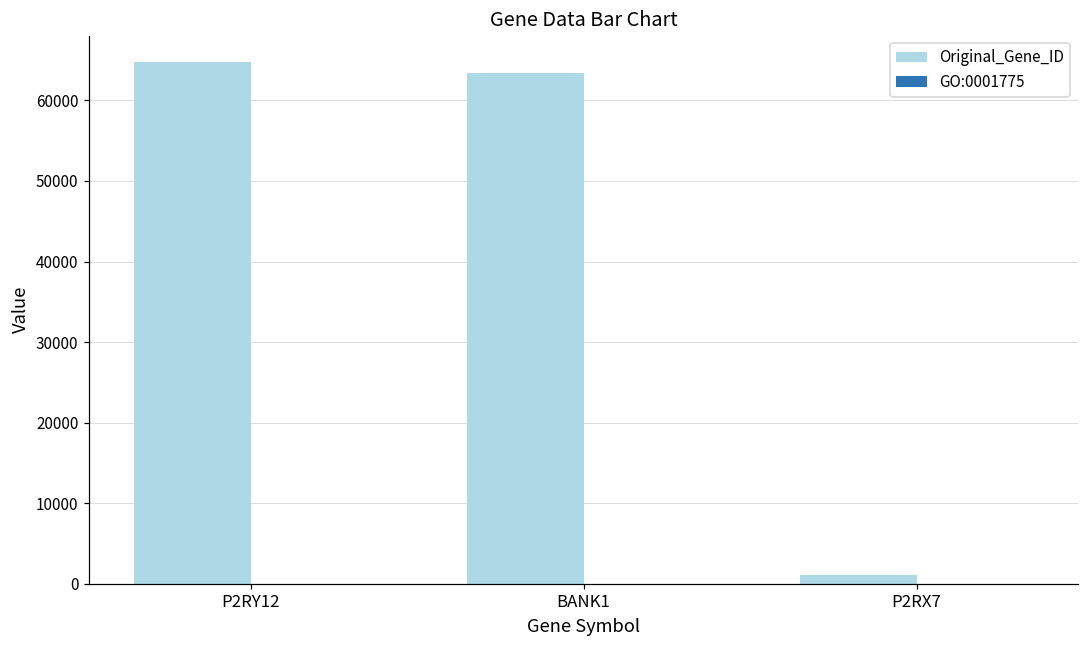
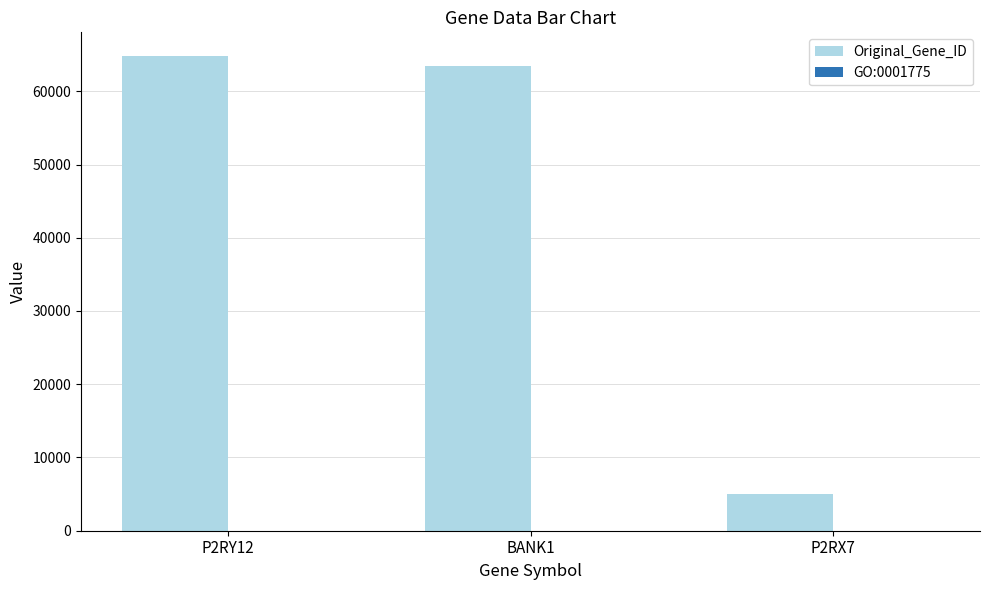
Original_Gene_ID, P2RX7: 1000 -> 5000
